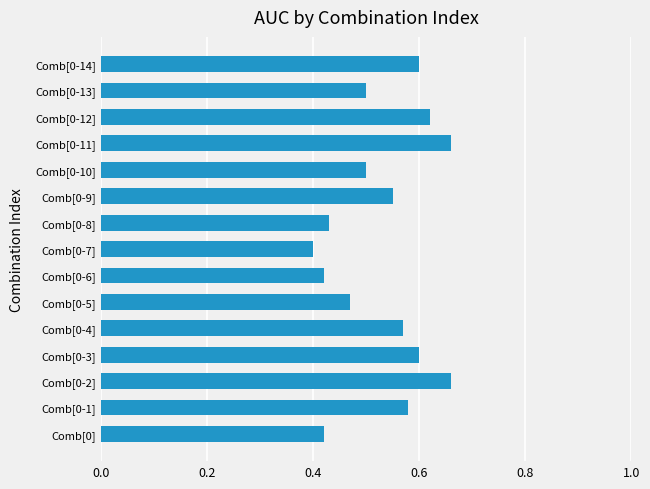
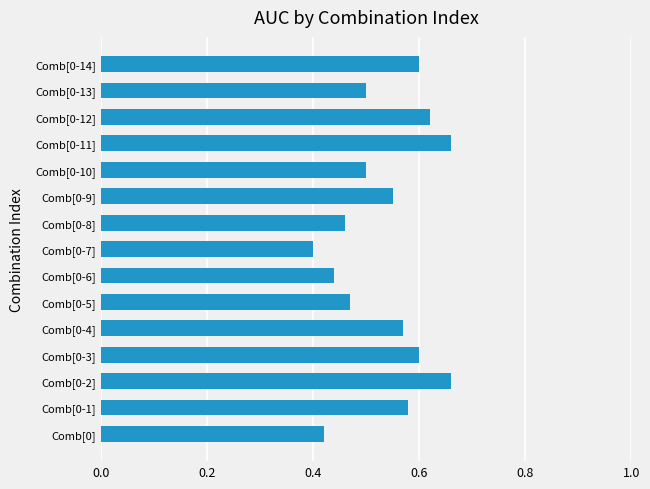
Comb[0-8]: 0.43 -> 0.46
Comb[0-6]: 0.42 -> 0.44
